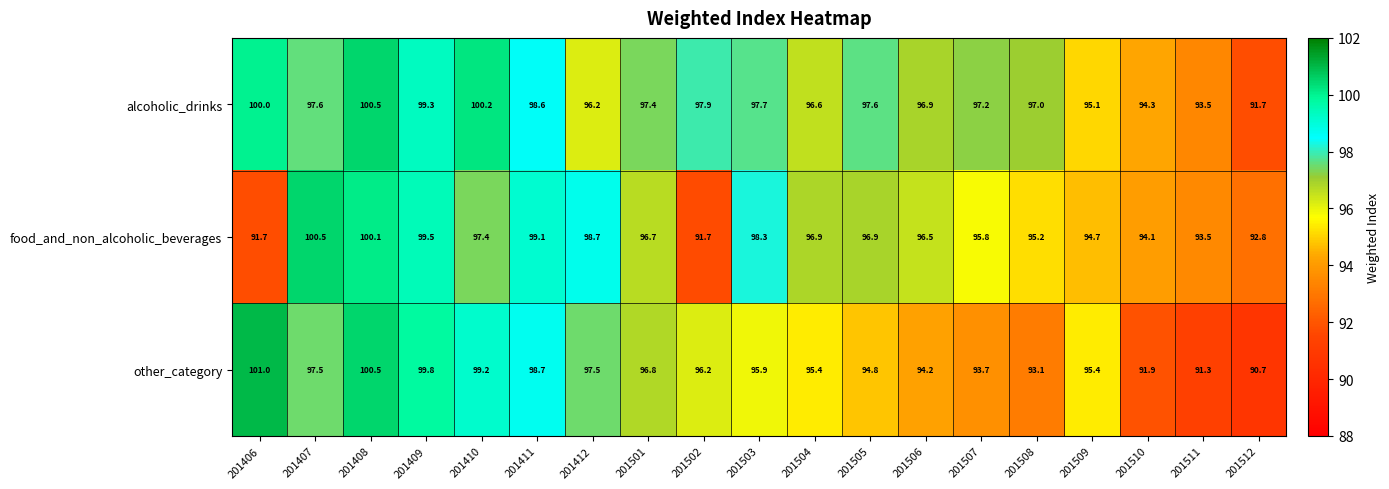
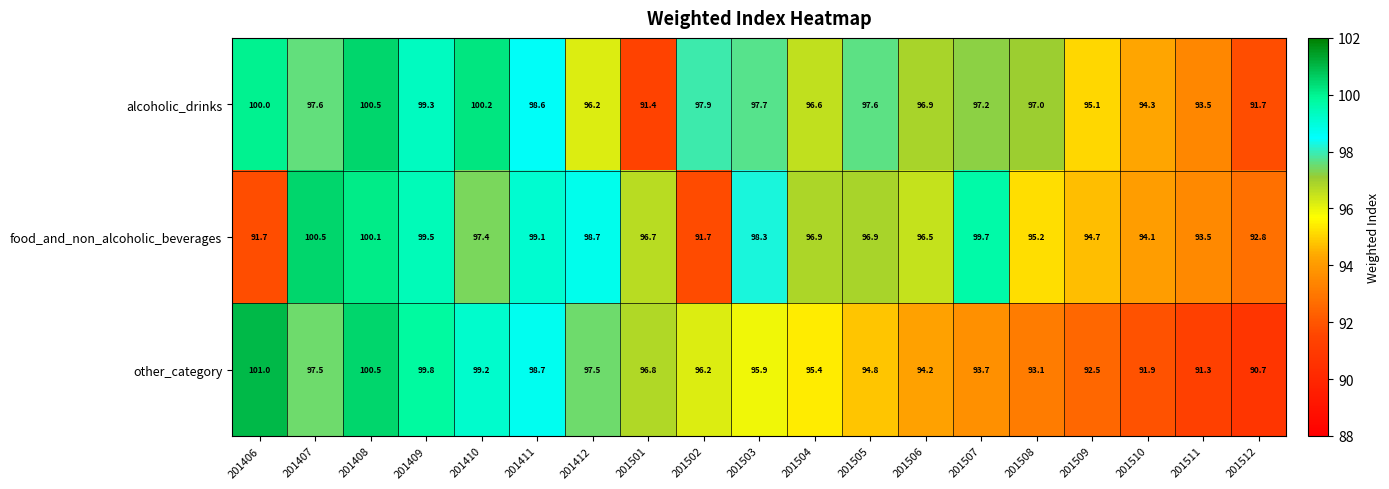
alcoholic_drinks, 201501: 97.4 -> 91.4
food_and_non_alcoholic_beverages, 201507: 95.8 -> 99.7
other_category, 201509: 95.4 -> 92.5
